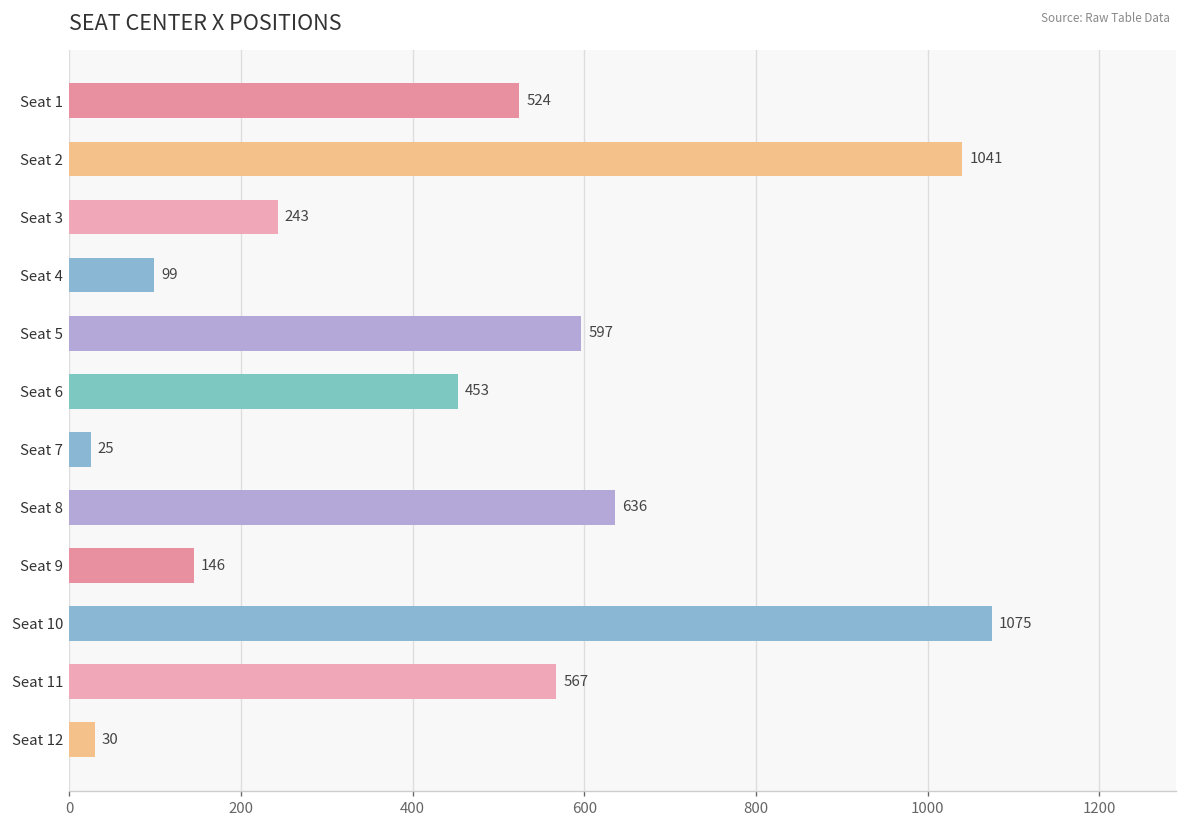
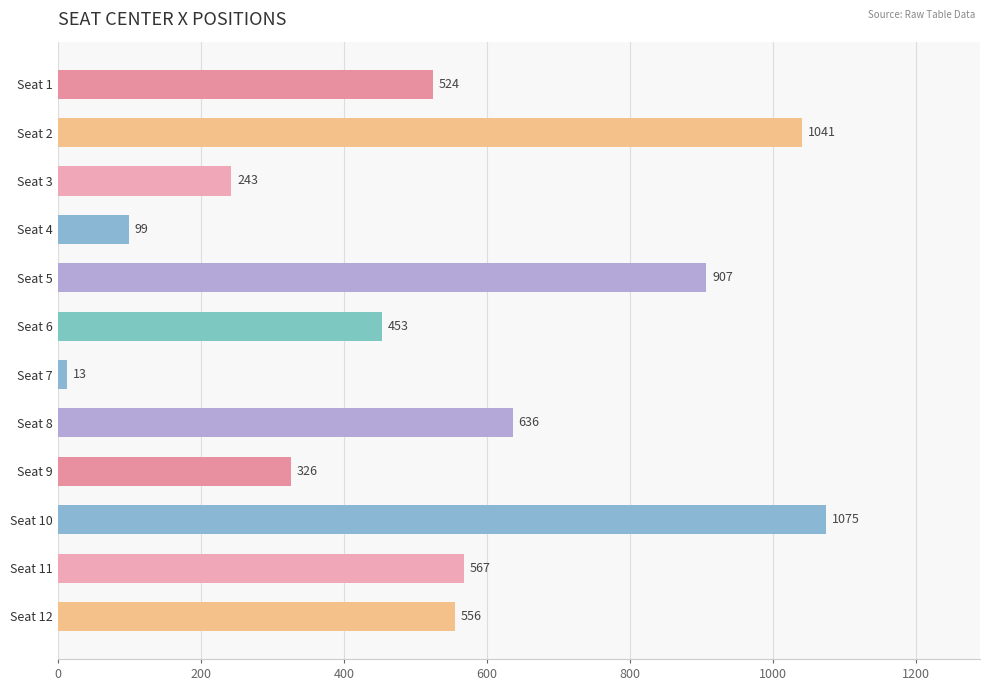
Seat 5: 597 -> 907
Seat 7: 25 -> 13
Seat 9: 146 -> 326
Seat 12: 30 -> 556
